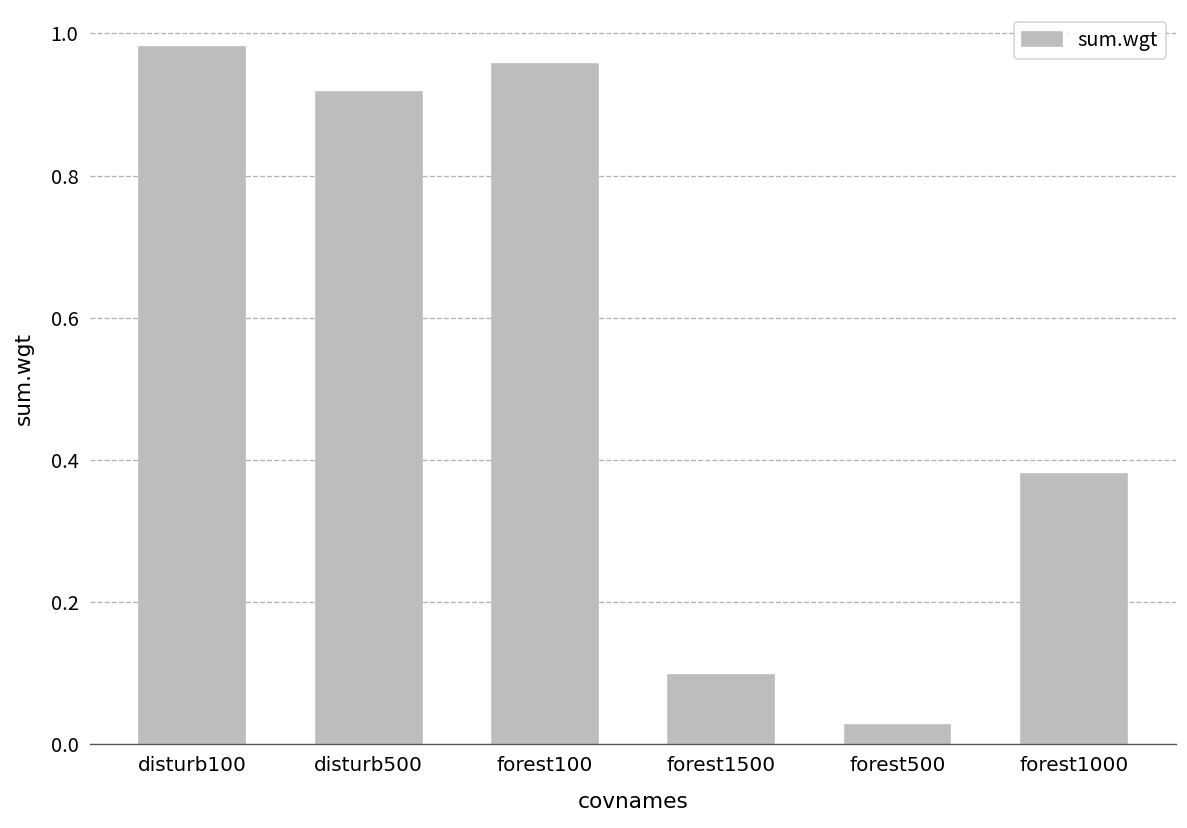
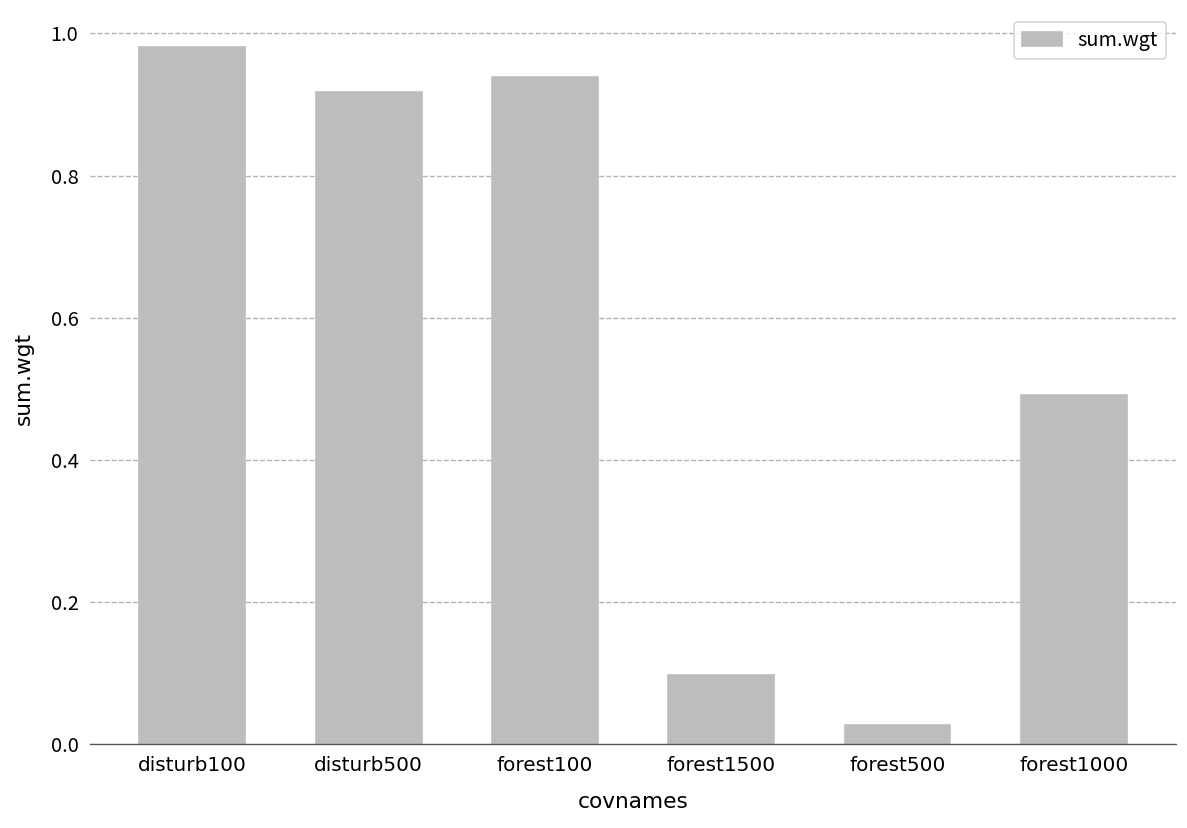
forest100: 0.96 -> 0.94
forest1000: 0.38 -> 0.49
